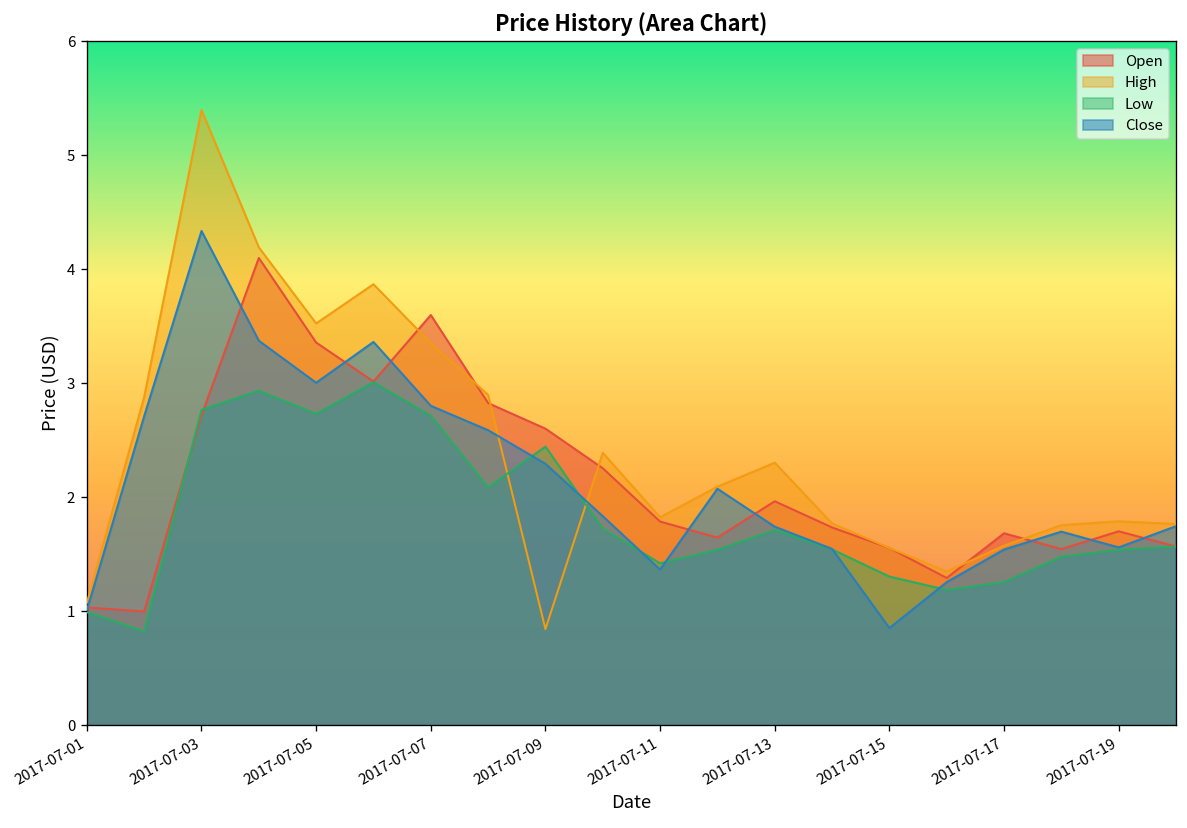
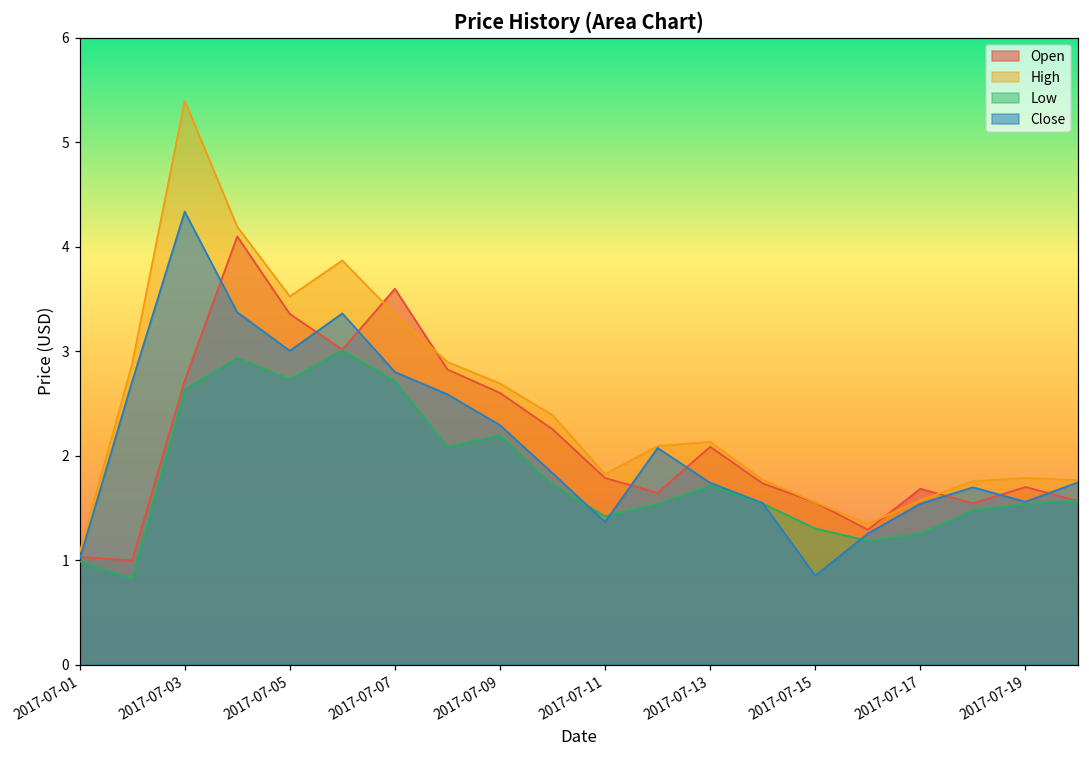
Low, 2017-07-03: 2.8 -> 2.6
High, 2017-07-09: 0.8 -> 2.7
Low, 2017-07-09: 2.4 -> 2.2
Open, 2017-07-13: 2.0 -> 2.1
High, 2017-07-13: 2.3 -> 2.1
